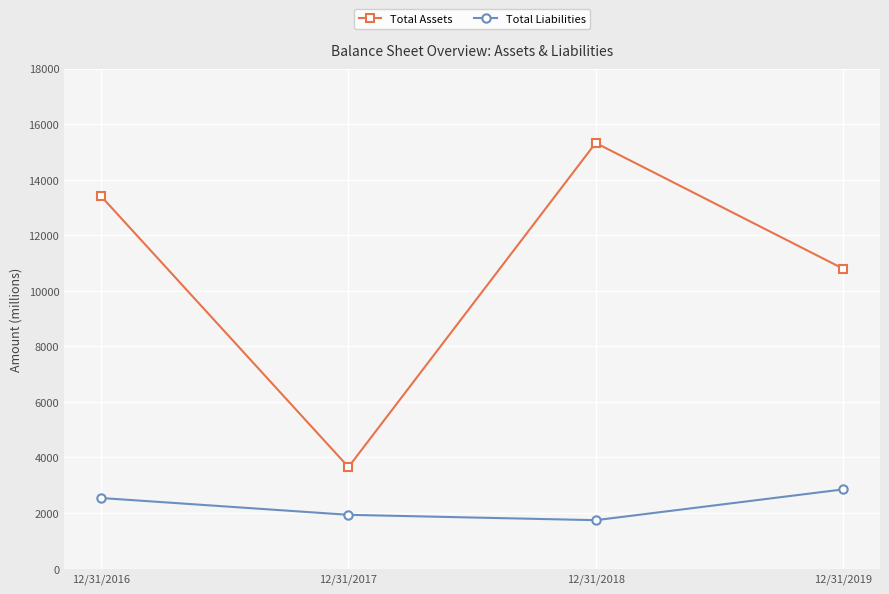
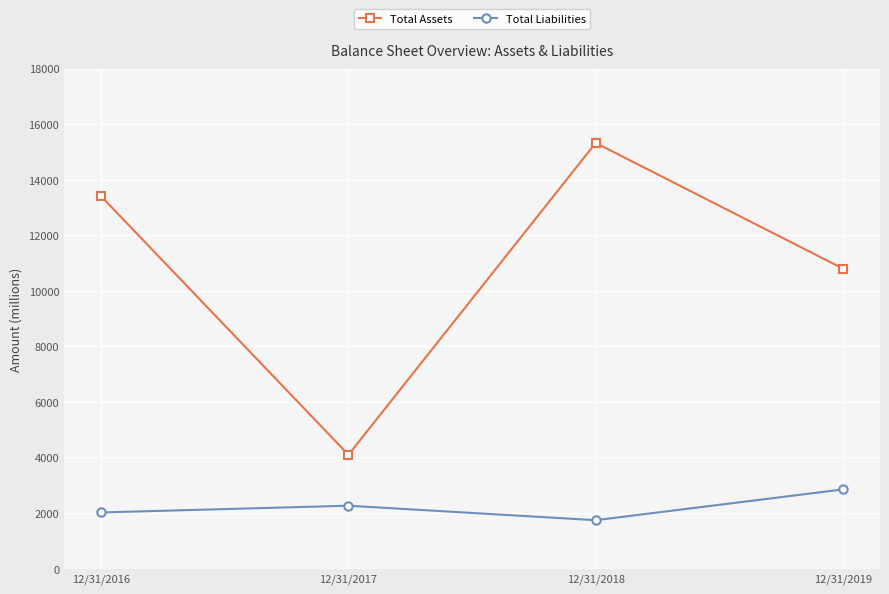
Total Liabilities, 12/31/2016: 2500 -> 2000
Total Assets, 12/31/2017: 3700 -> 4100
Total Liabilities, 12/31/2017: 1900 -> 2300
